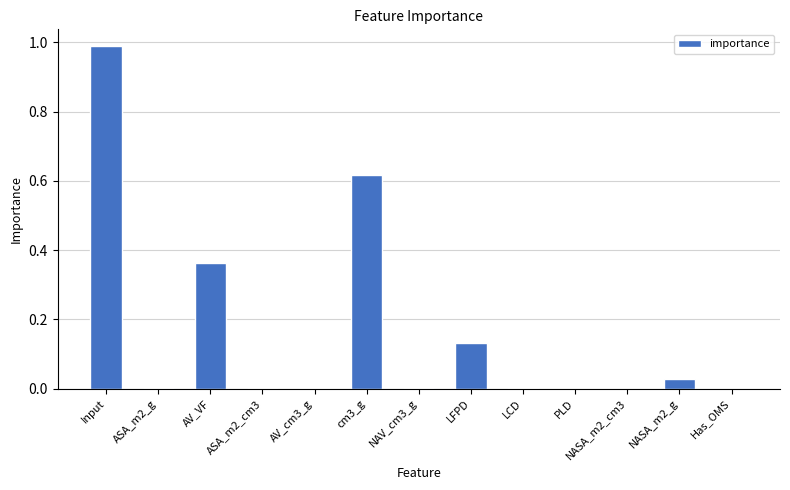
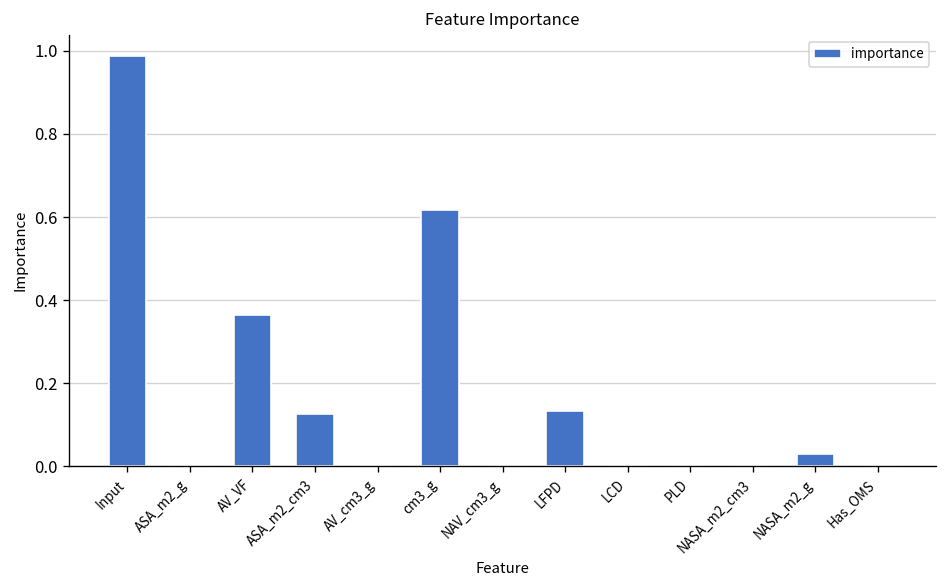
ASA_m2_cm3: 0.00 -> 0.13
